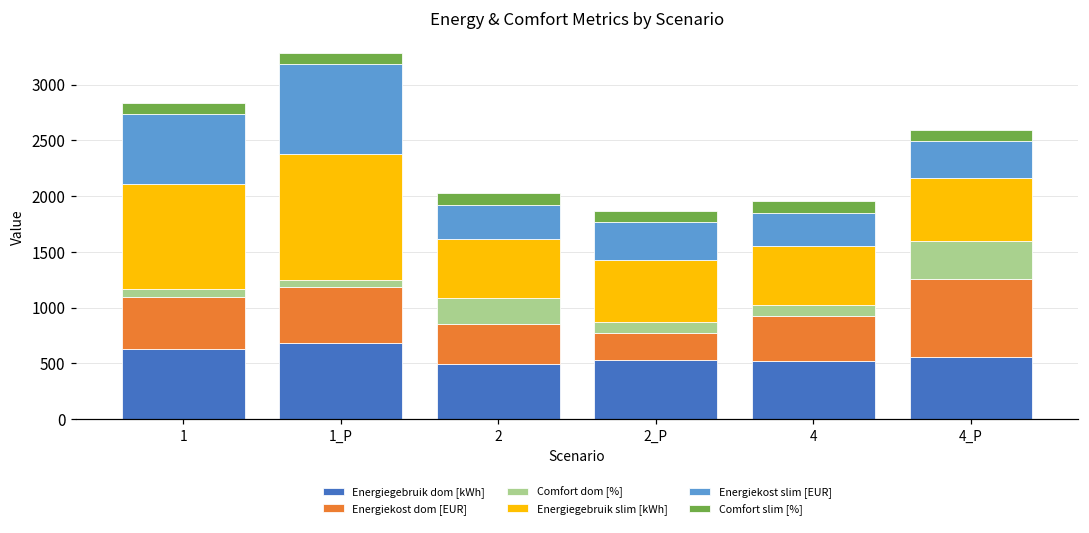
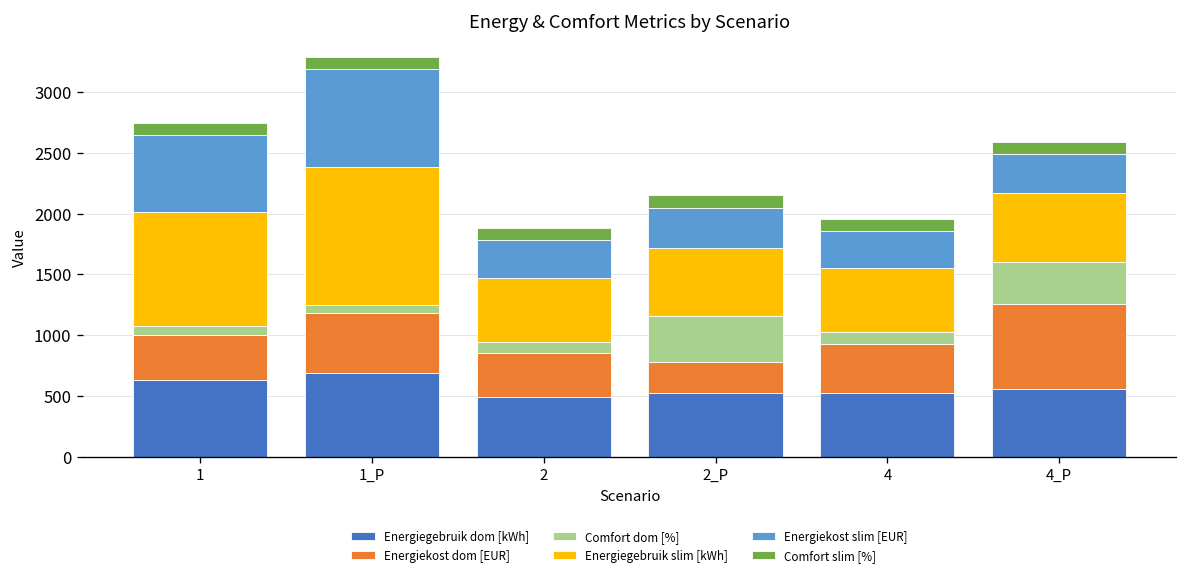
Energiekost dom [EUR], 1: 470 -> 370
Comfort dom [%], 2: 230 -> 90
Comfort dom [%], 2_P: 90 -> 380
